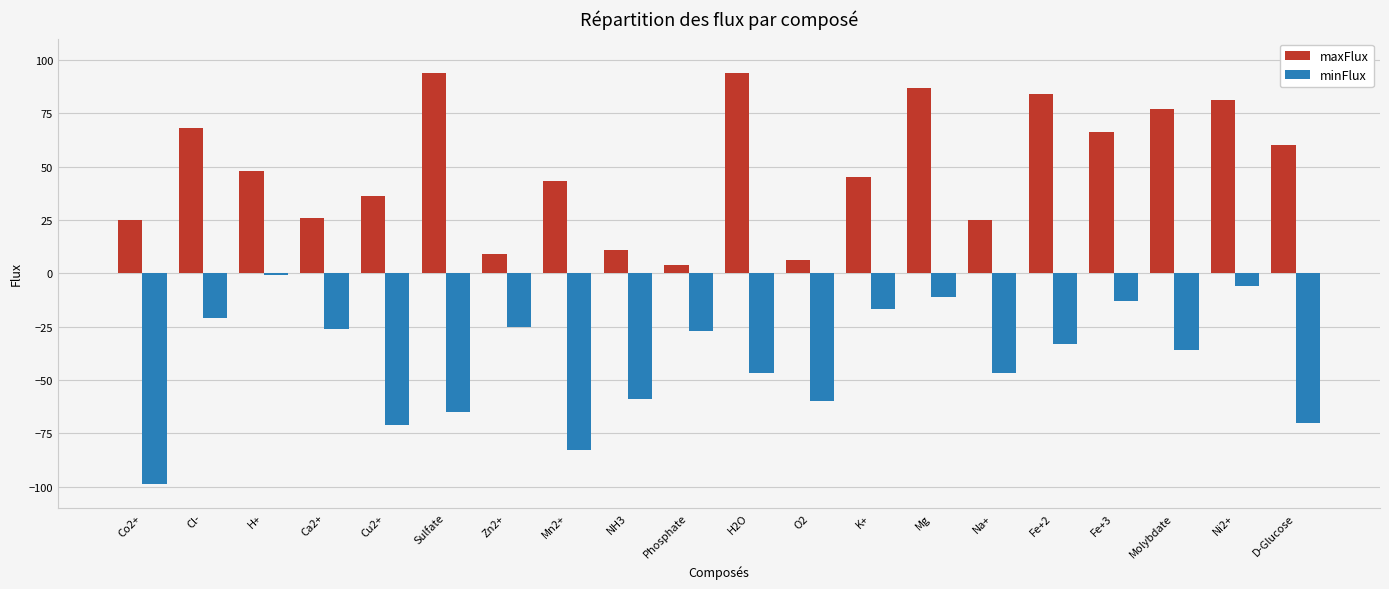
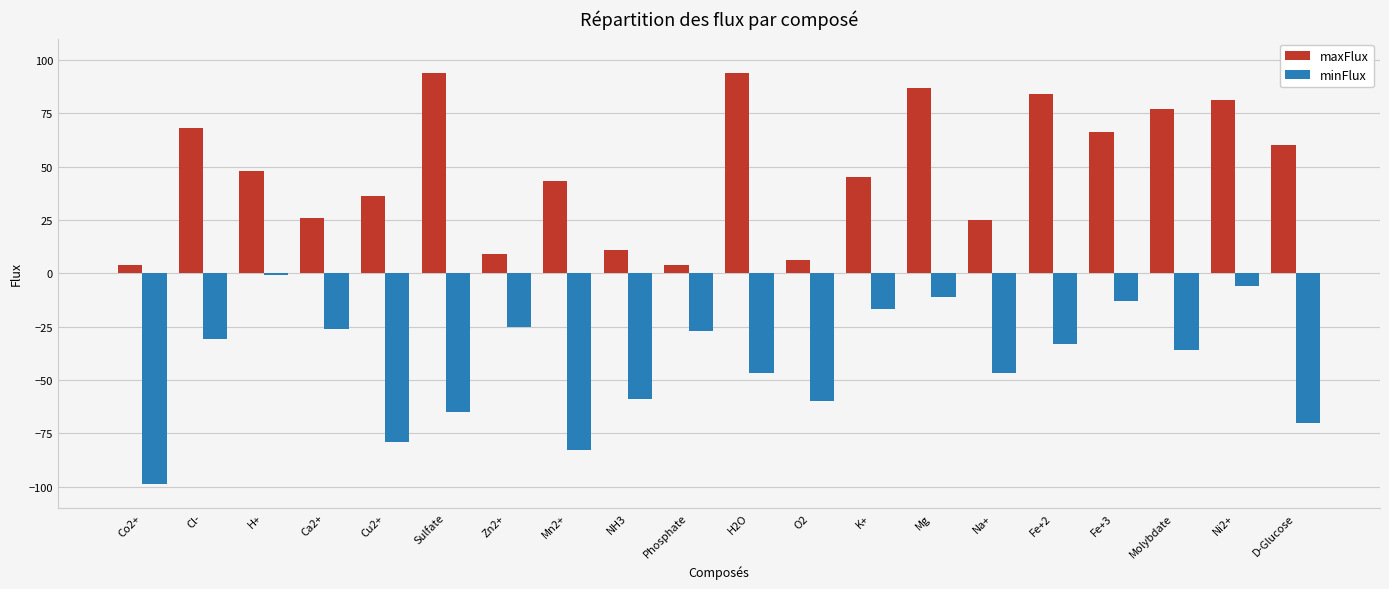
maxFlux, Co2+: 25 -> 4
minFlux, Cl-: -21 -> -31
minFlux, Cu2+: -71 -> -79
